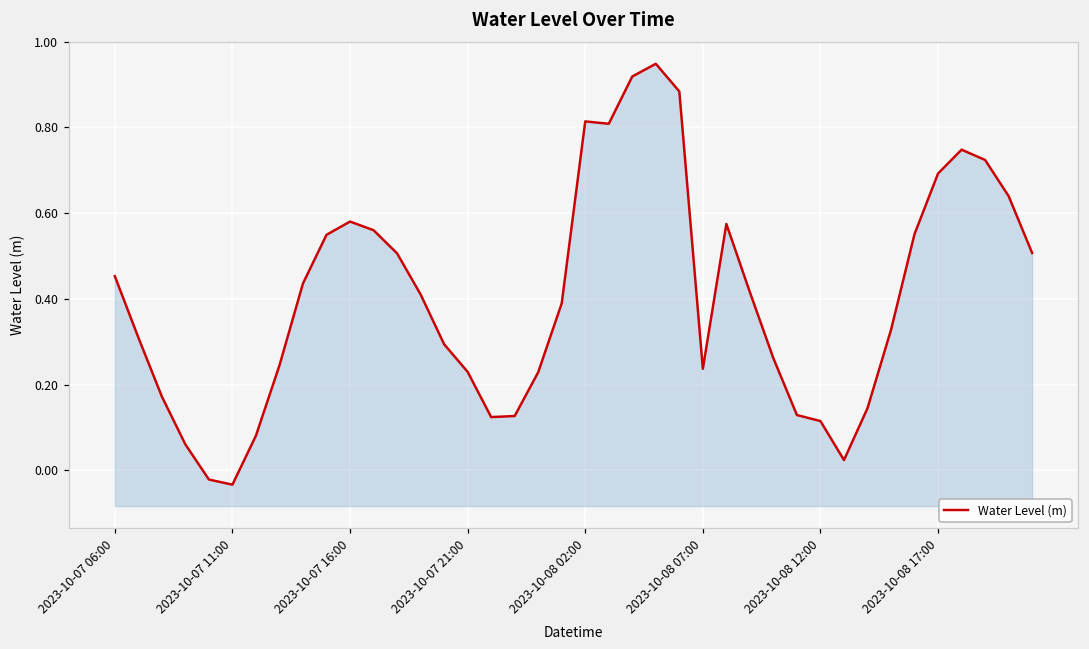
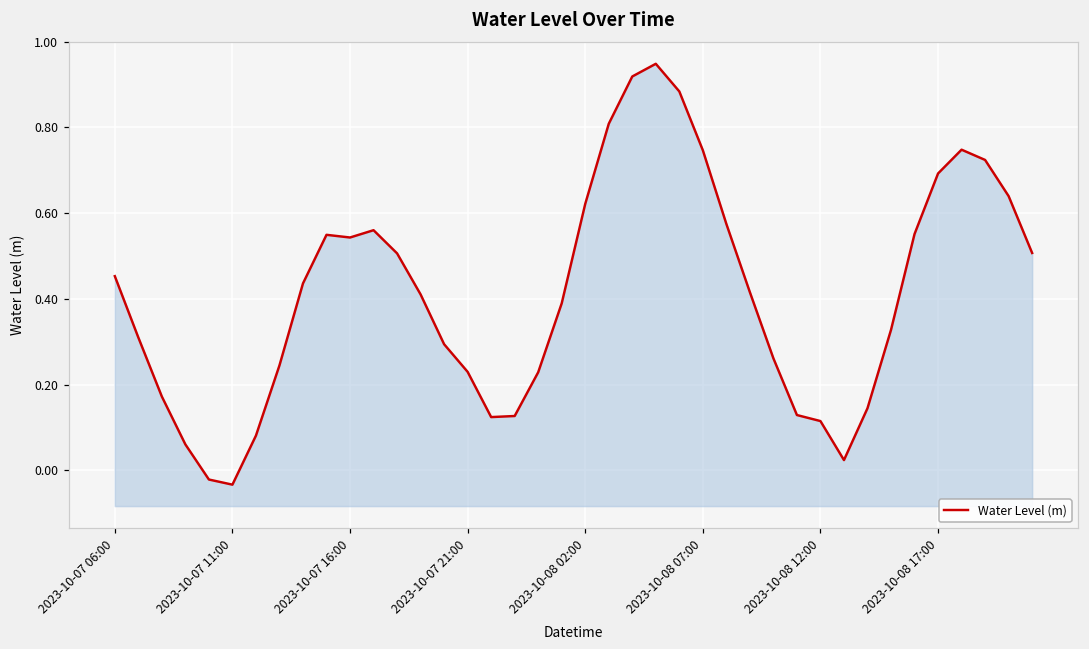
2023-10-07 16:00: 0.58 -> 0.54
2023-10-08 02:00: 0.81 -> 0.62
2023-10-08 07:00: 0.24 -> 0.75
